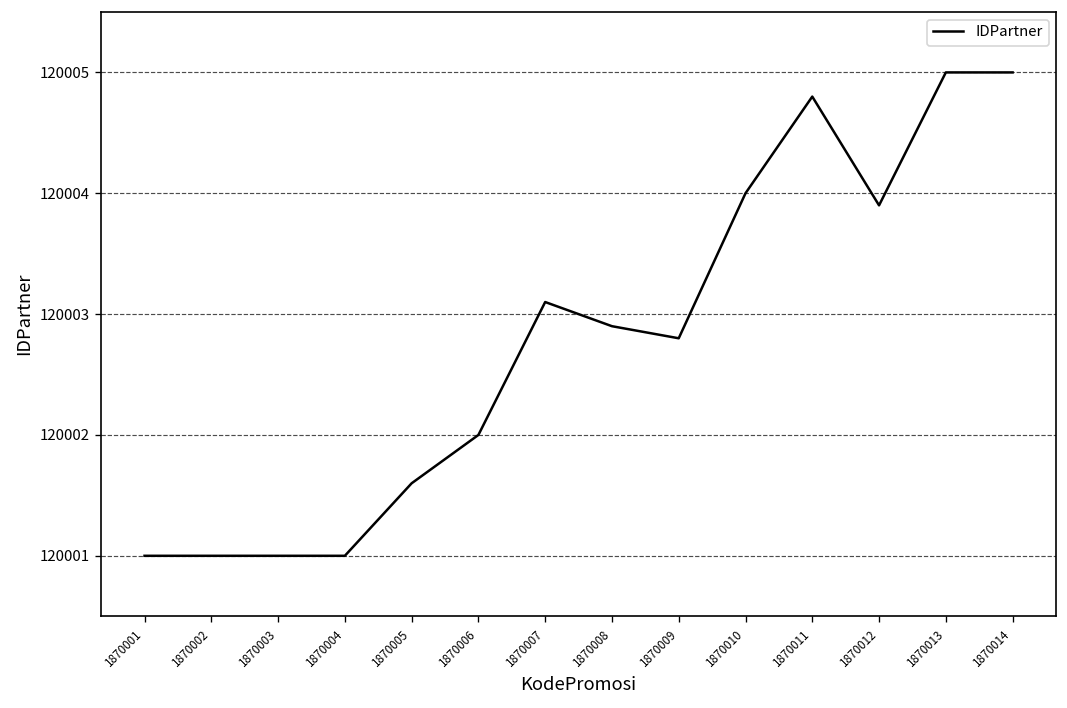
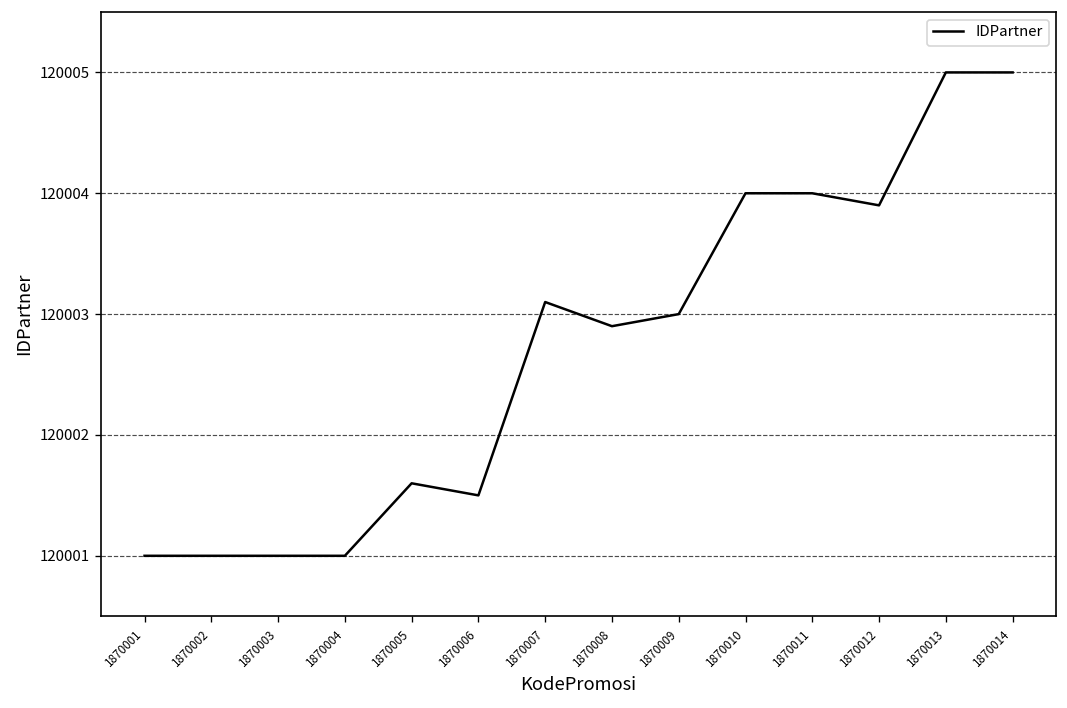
1870006: 120002.0 -> 120001.5
1870009: 120002.8 -> 120003.0
1870011: 120004.8 -> 120004.0
